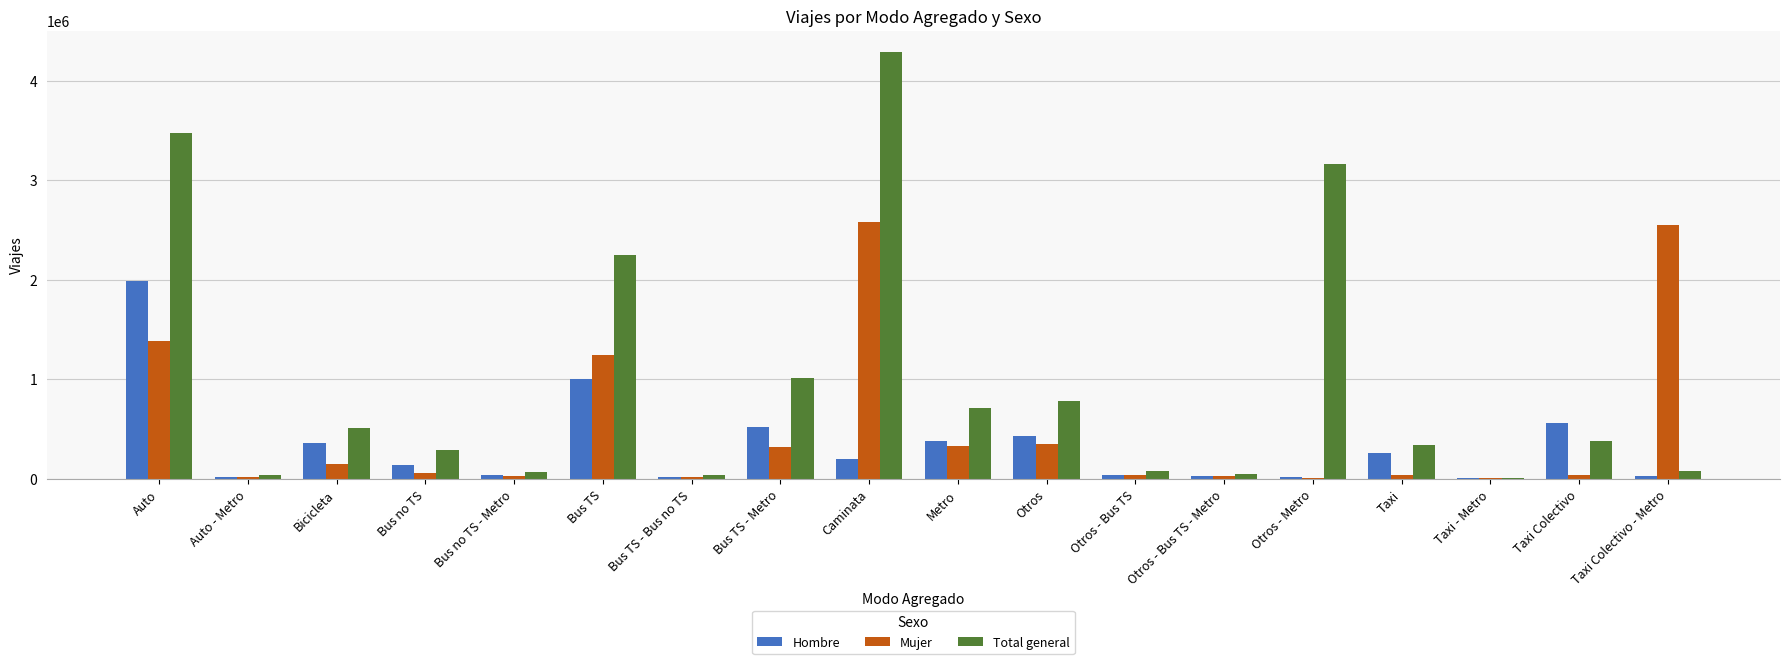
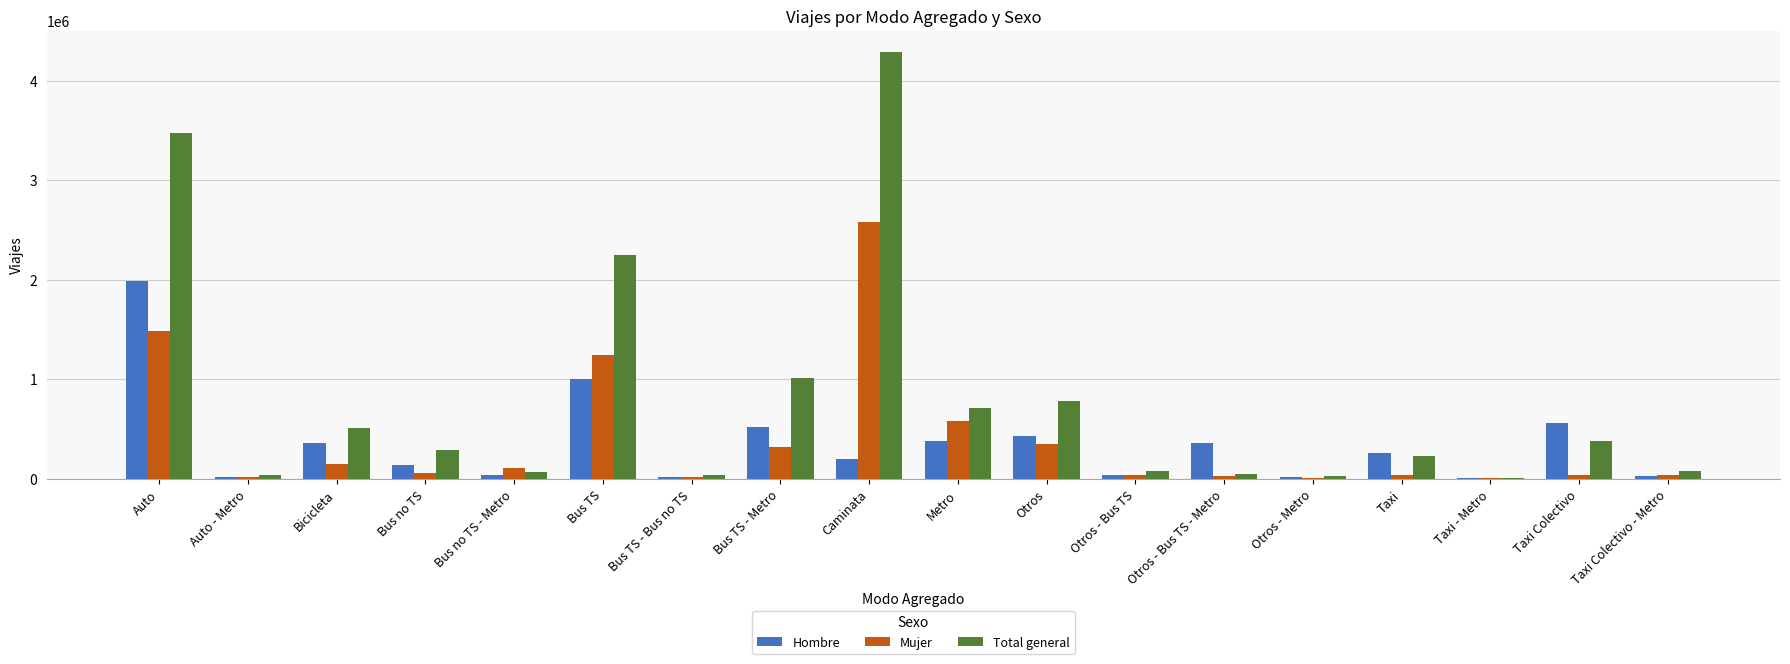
Mujer, Auto: 1400000 -> 1500000
Mujer, Bus no TS - Metro: 0 -> 100000
Mujer, Metro: 300000 -> 600000
Hombre, Otros - Bus TS - Metro: 0 -> 400000
Total general, Otros - Metro: 3200000 -> 0
Total general, Taxi: 300000 -> 200000
Mujer, Taxi Colectivo - Metro: 2600000 -> 0
